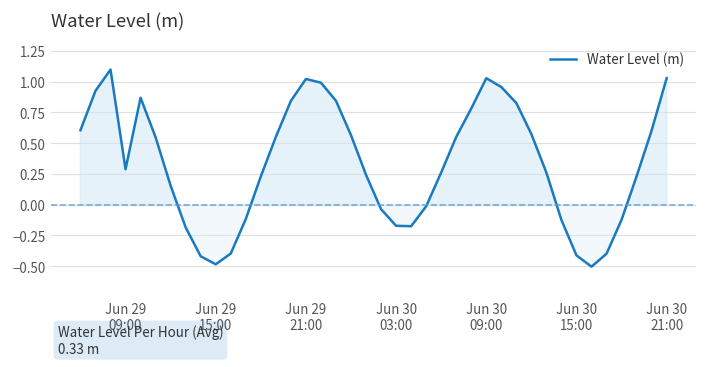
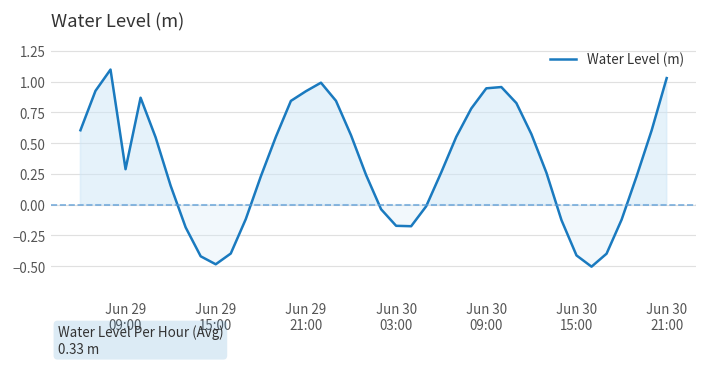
Jun 29 21:00: 1.02 -> 0.92
Jun 30 09:00: 1.03 -> 0.94
